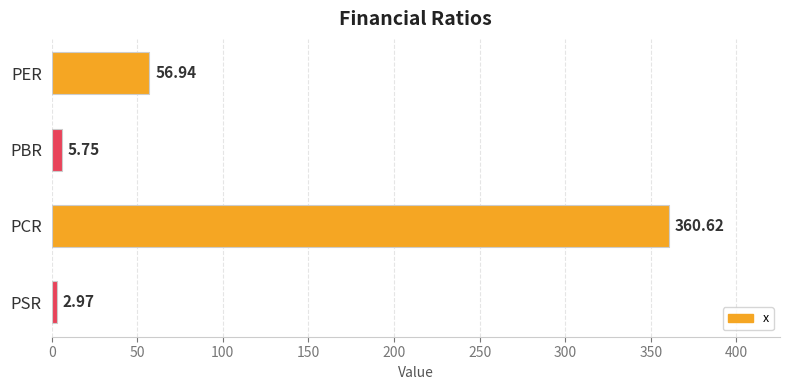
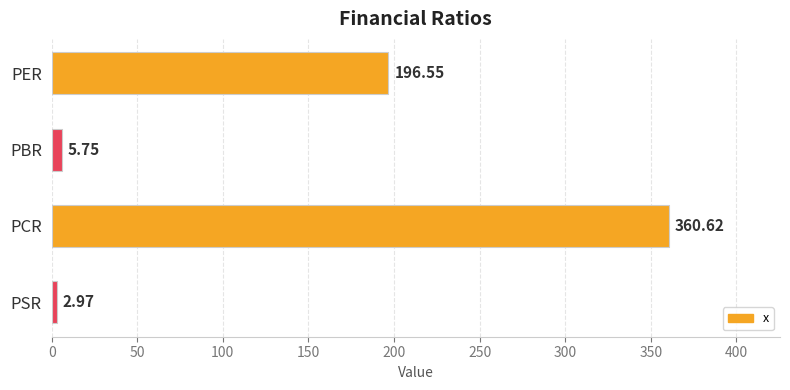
PER: 56.94 -> 196.55
